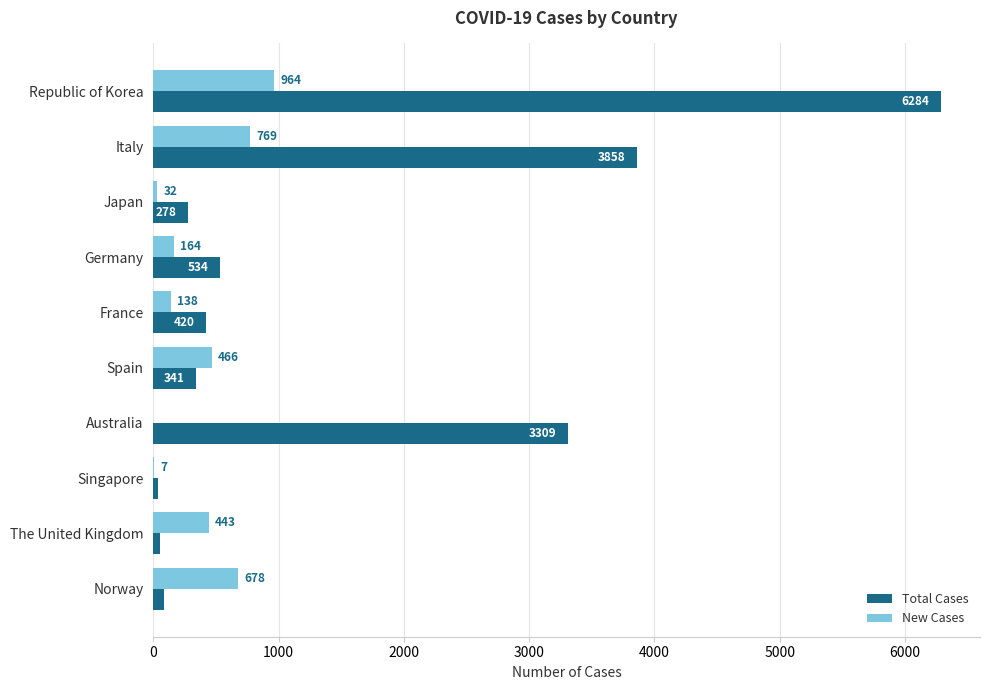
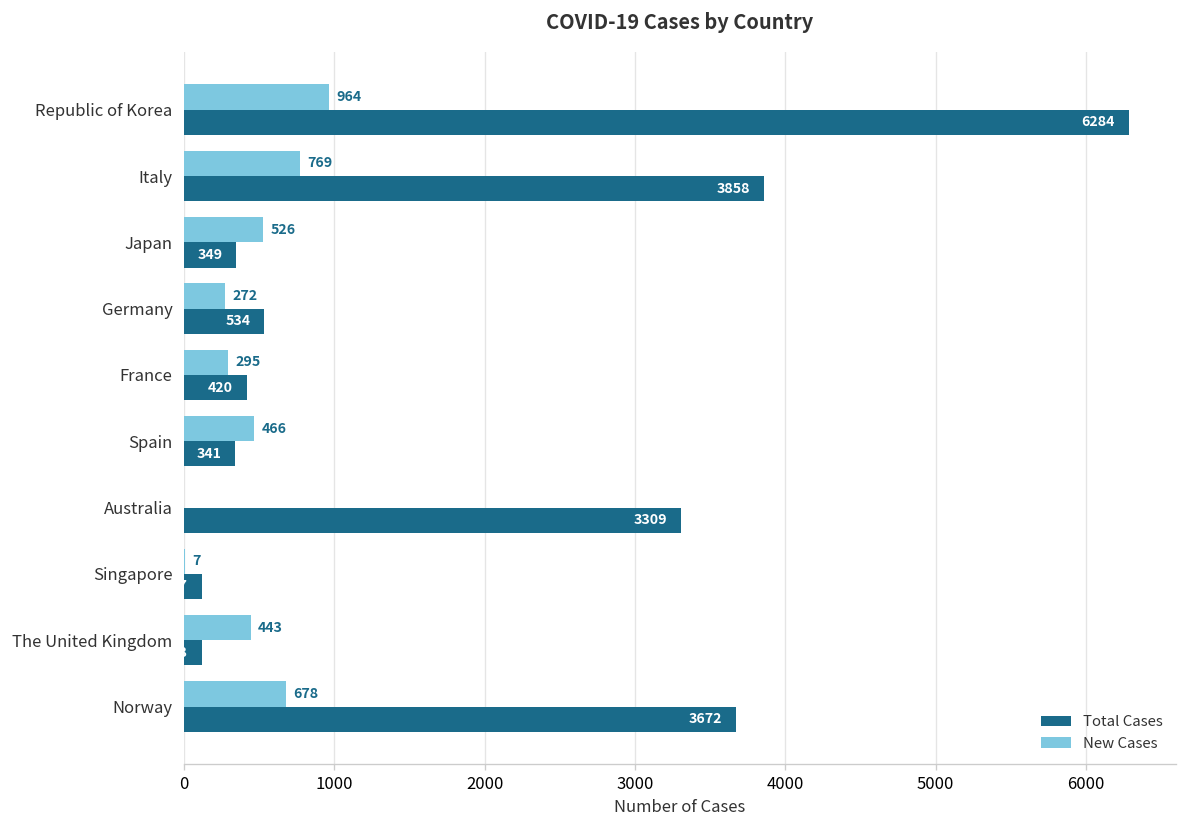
New Cases, Japan: 32 -> 526
Total Cases, Japan: 278 -> 349
New Cases, Germany: 164 -> 272
New Cases, France: 138 -> 295
Total Cases, Singapore: 40 -> 120
Total Cases, The United Kingdom: 50 -> 120
Total Cases, Norway: 90 -> 3670
